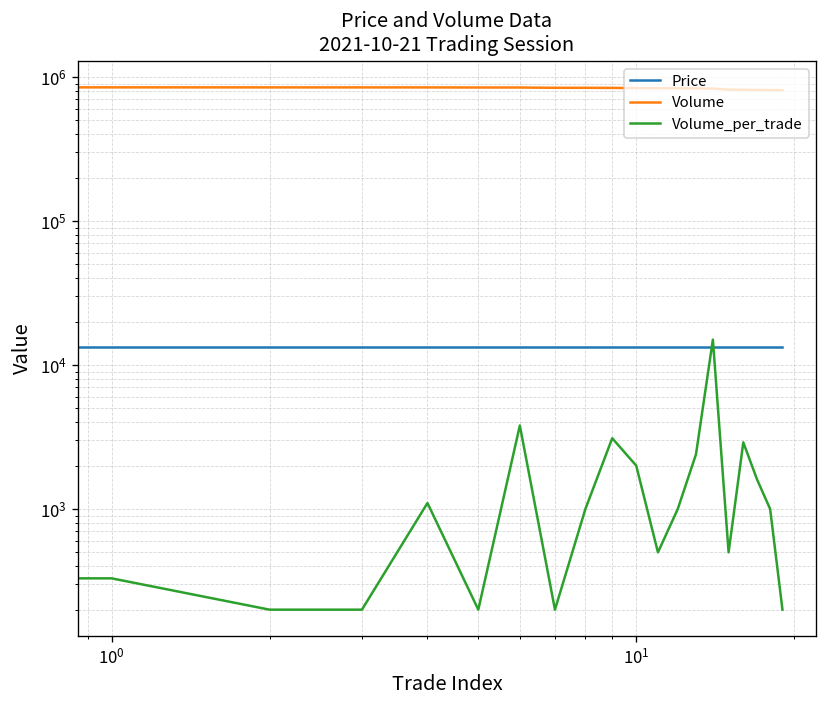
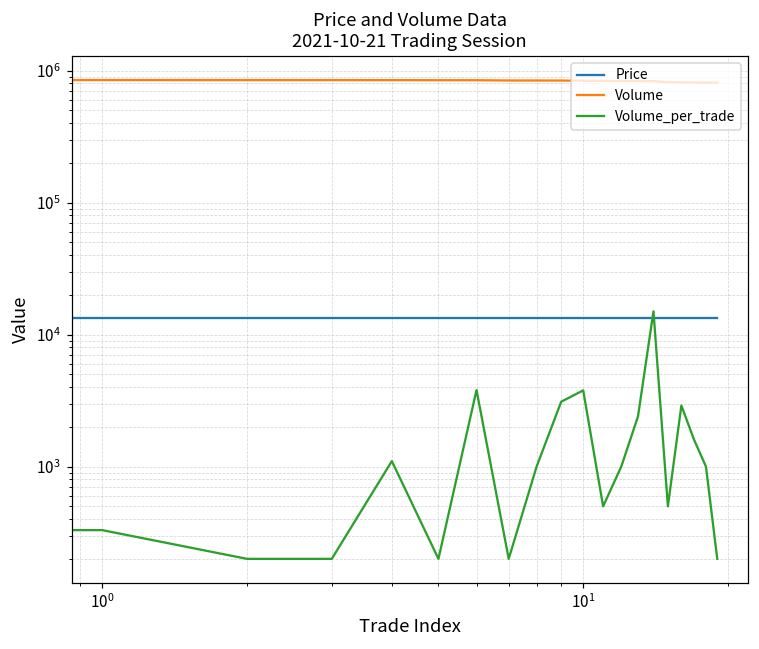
Volume_per_trade, 10^1: 2000 -> 3800
